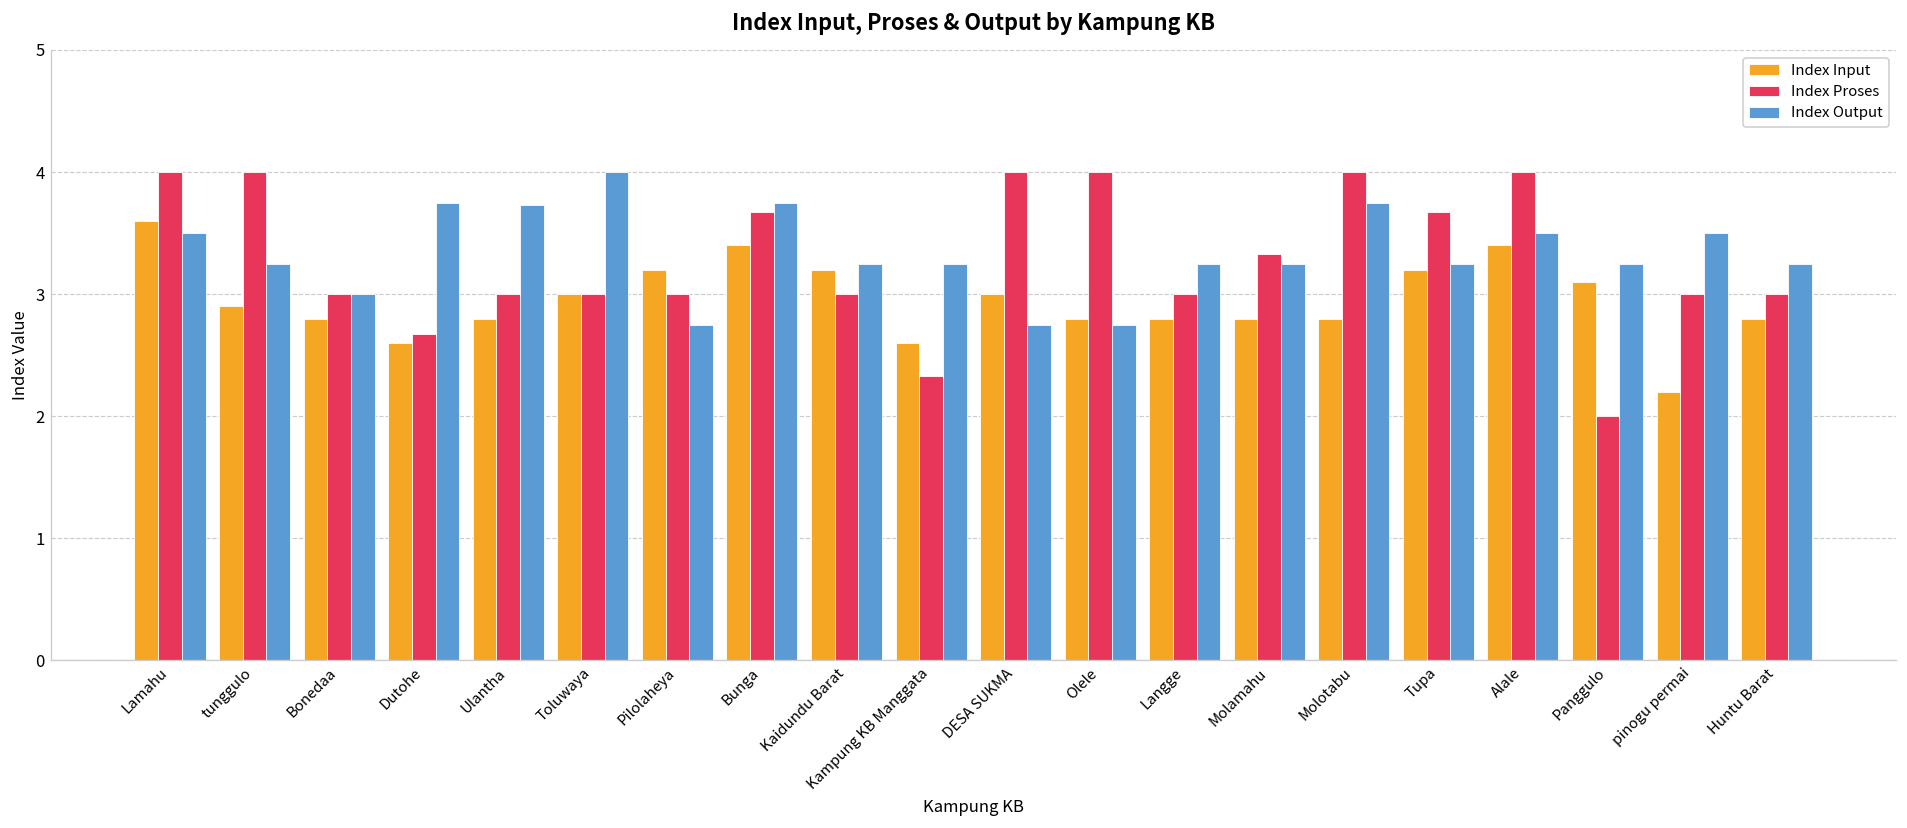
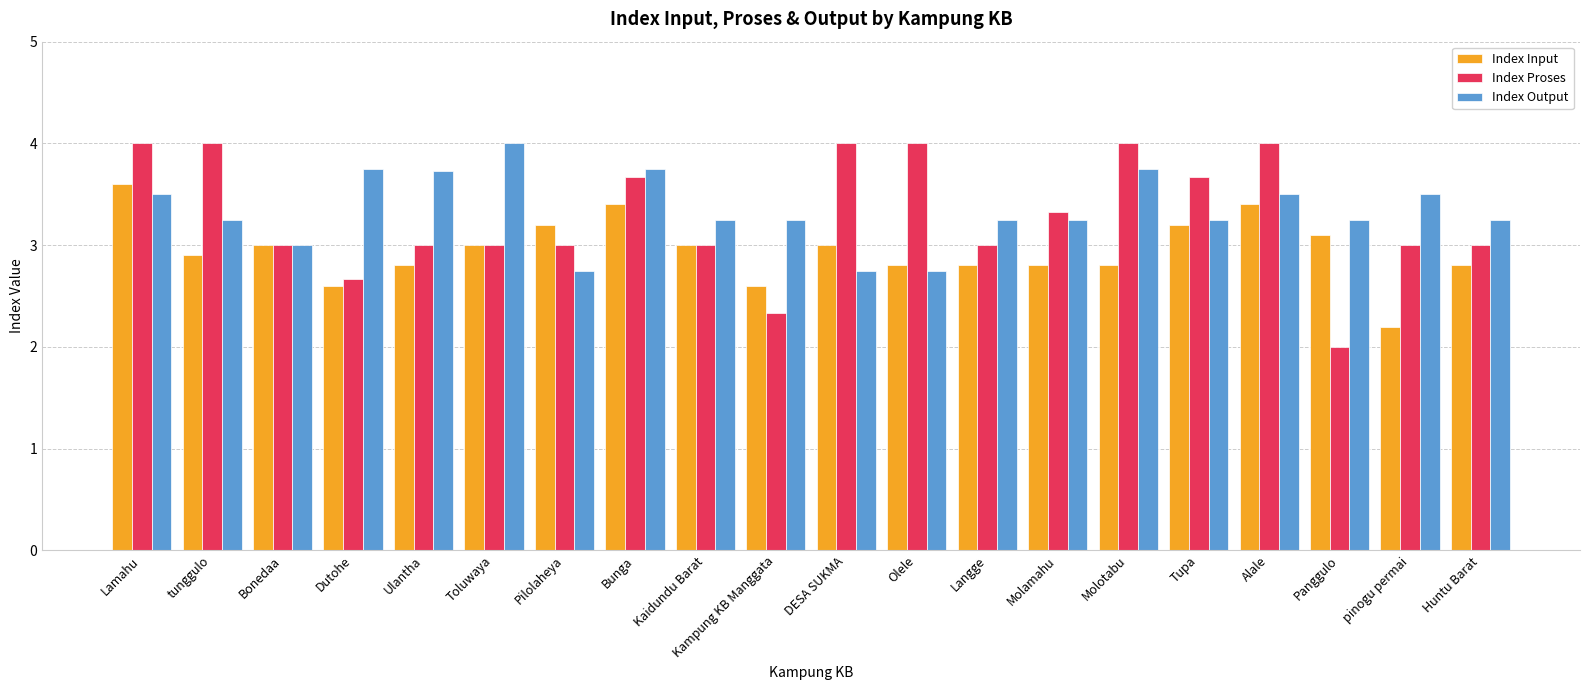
Index Input, Bonedaa: 2.8 -> 3.0
Index Input, Kaidundu Barat: 3.2 -> 3.0
